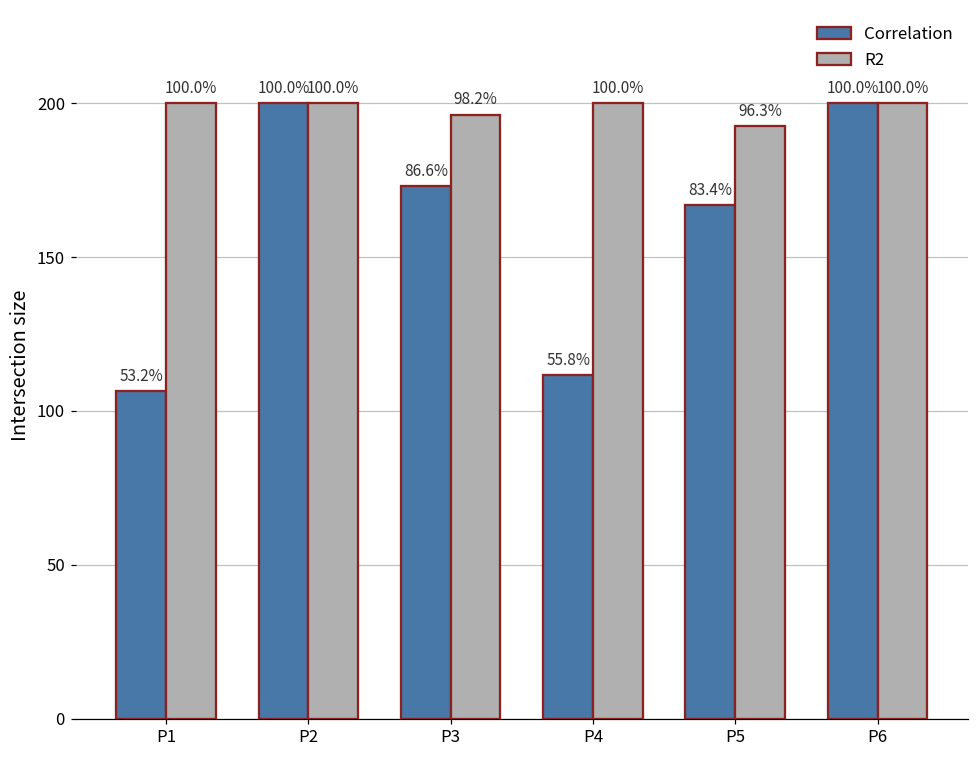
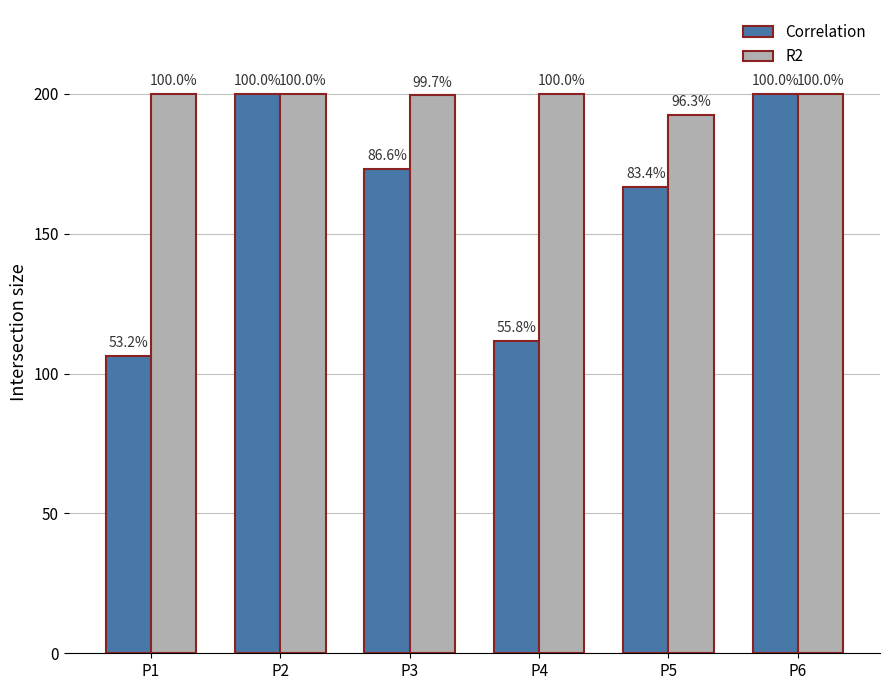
R2, P3: 98.2% -> 99.7%
